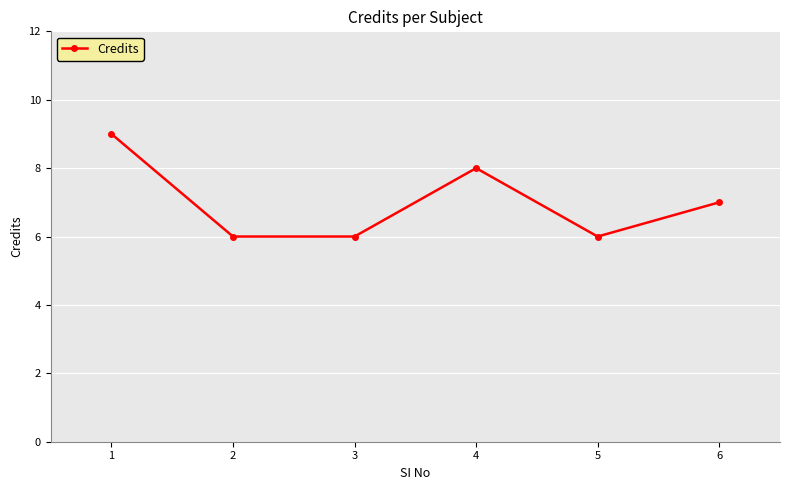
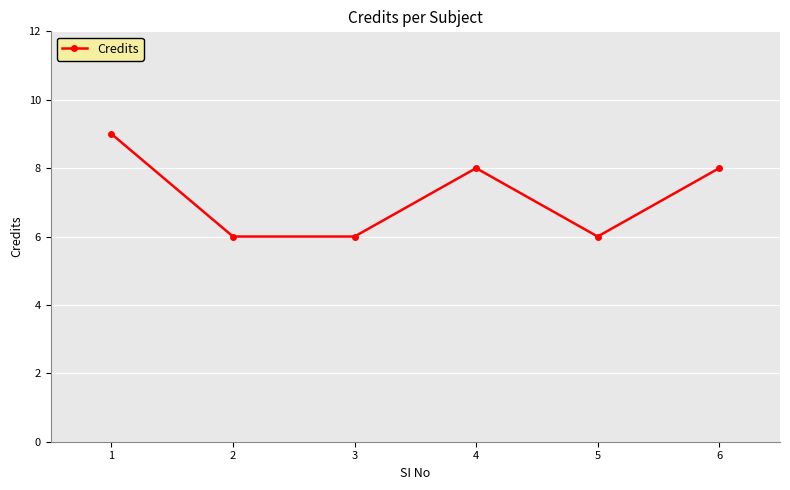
6: 7 -> 8
